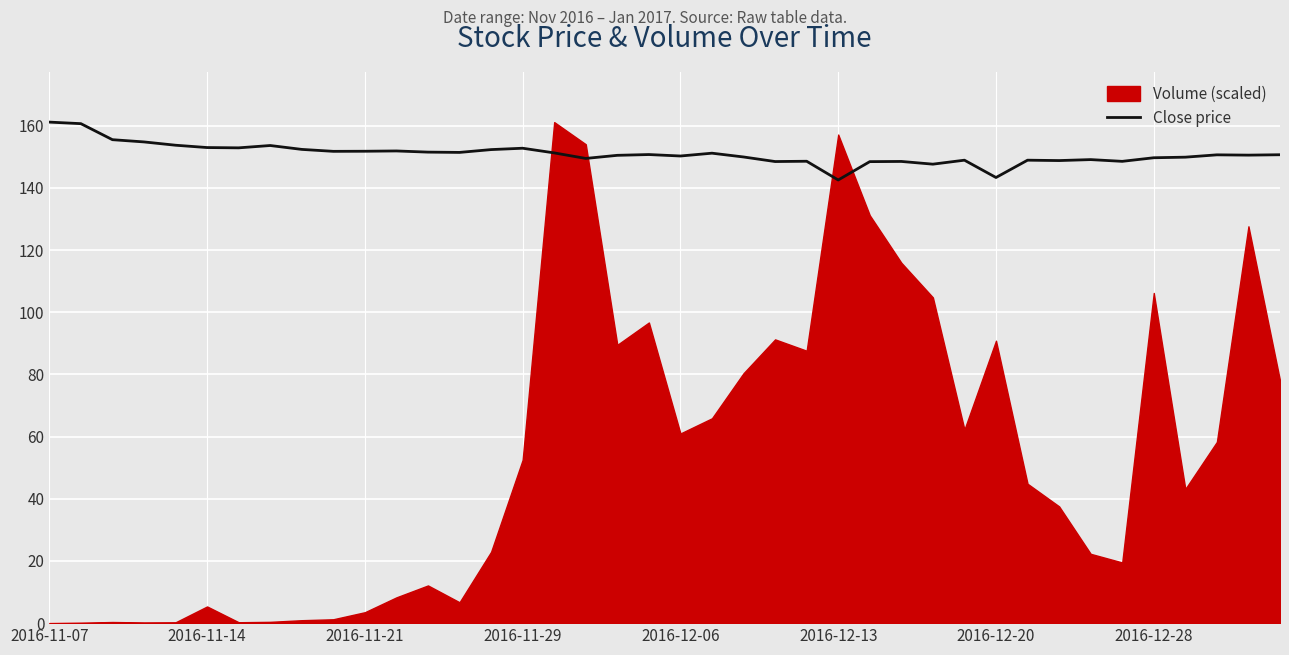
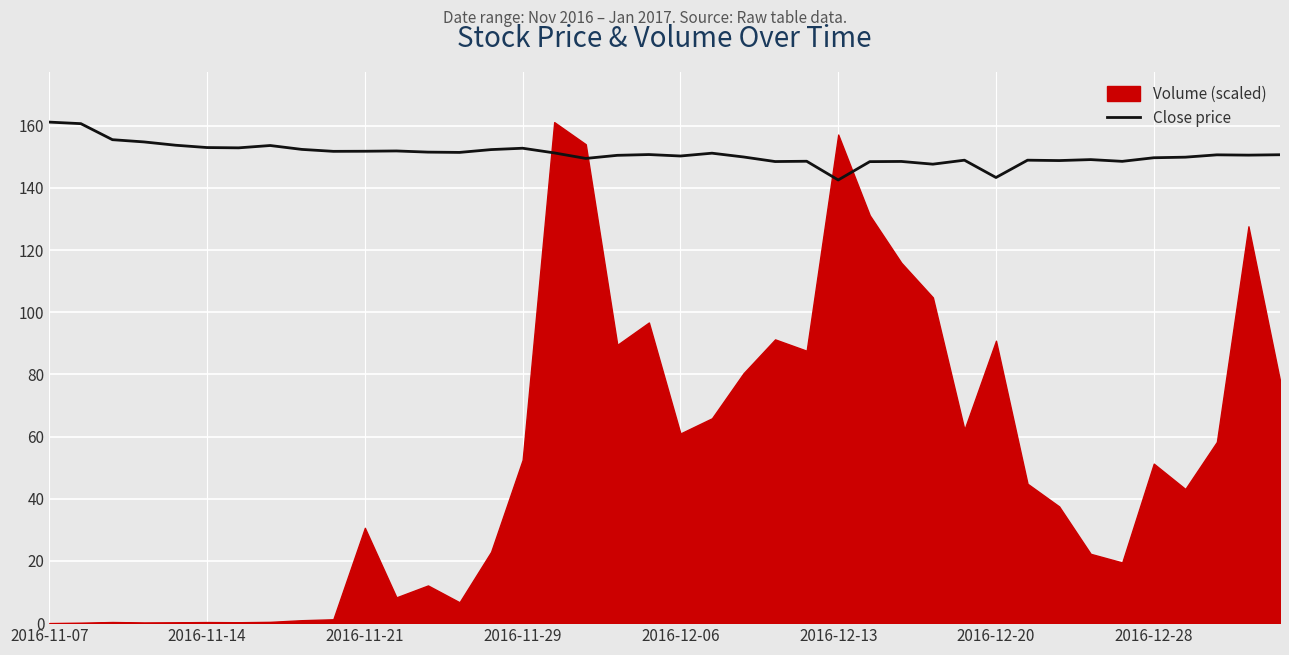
Volume (scaled), 2016-11-14: 5 -> 0
Volume (scaled), 2016-11-21: 4 -> 31
Volume (scaled), 2016-12-28: 106 -> 51
